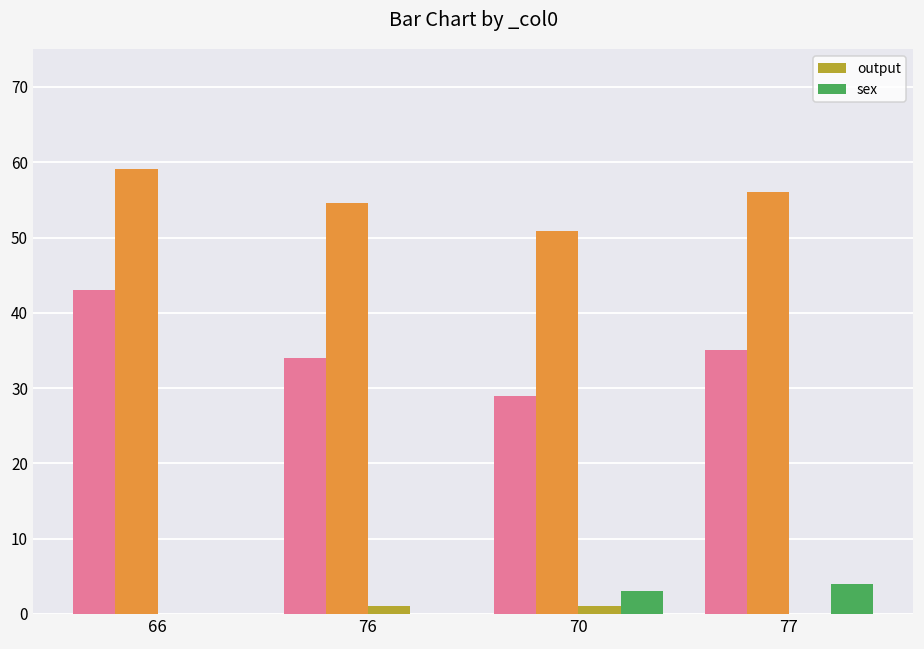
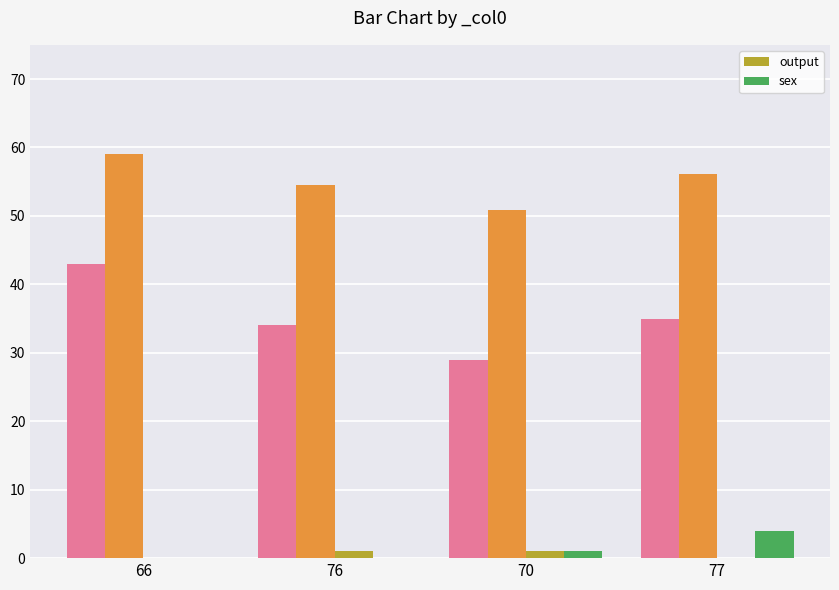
sex, 70: 3 -> 1
